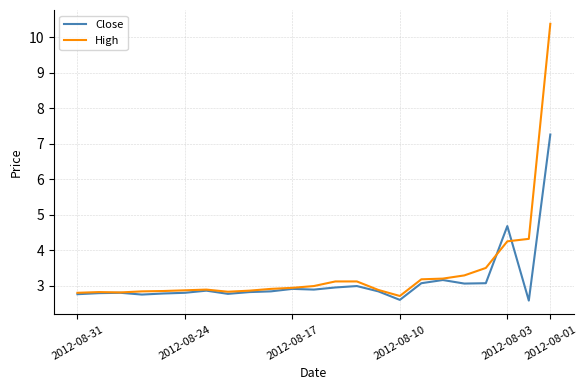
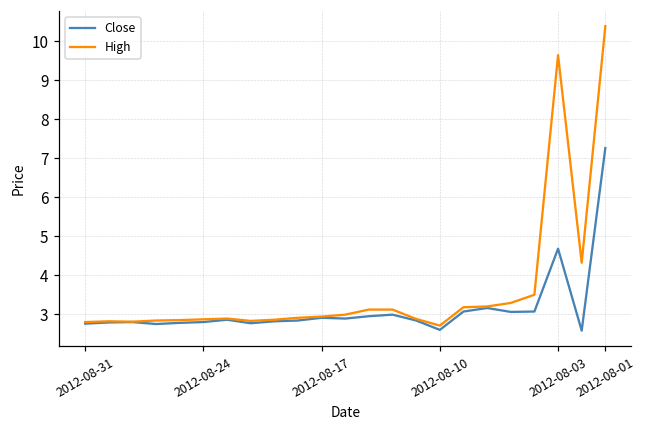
High, 2012-08-03: 4.3 -> 9.6
